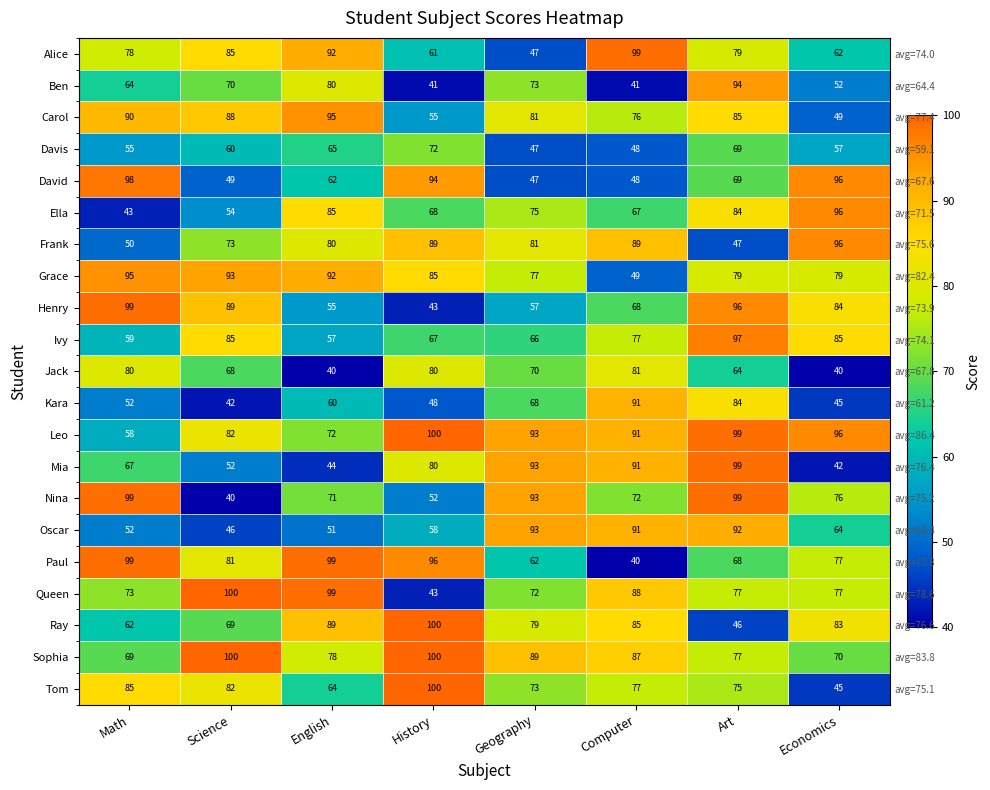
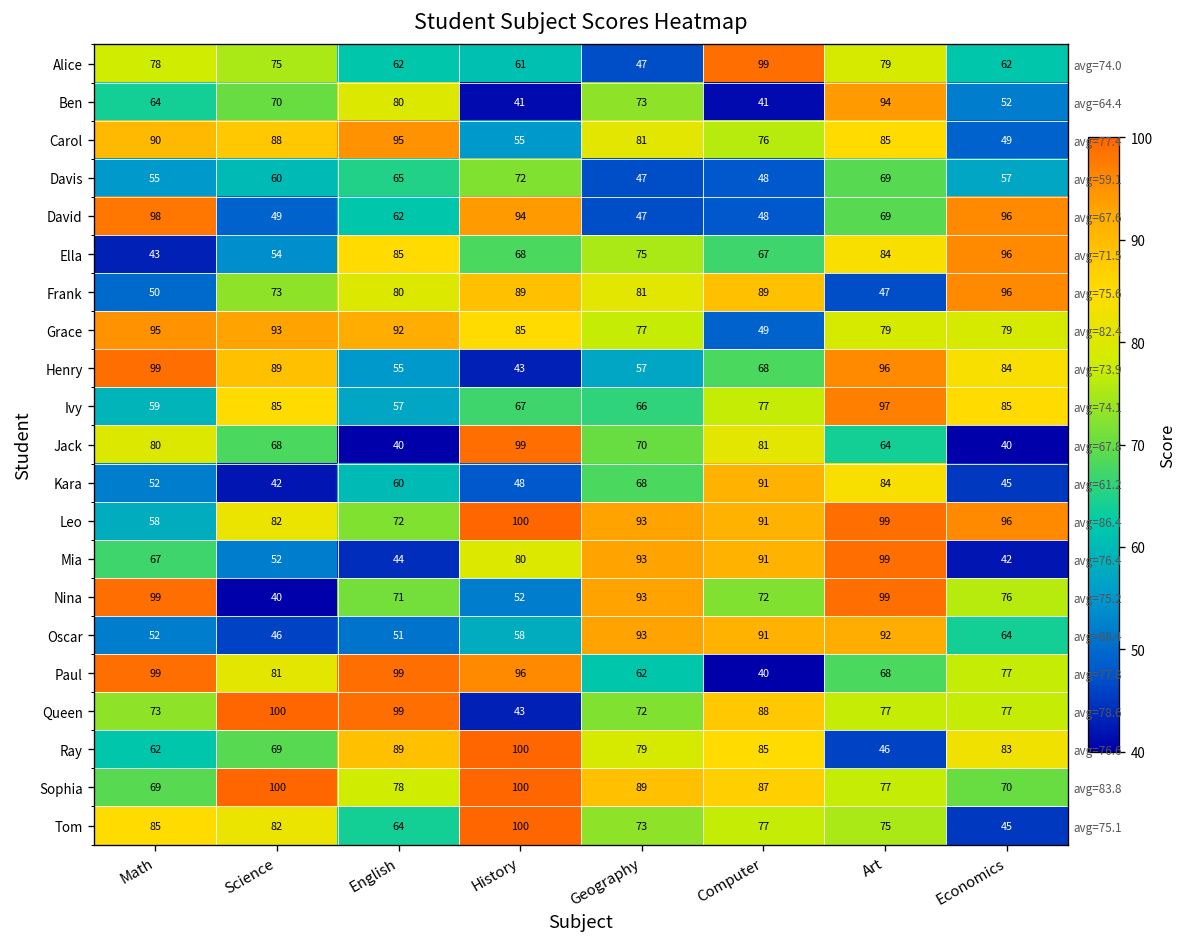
Alice, Science: 85 -> 75
Alice, English: 92 -> 62
Jack, History: 80 -> 99
